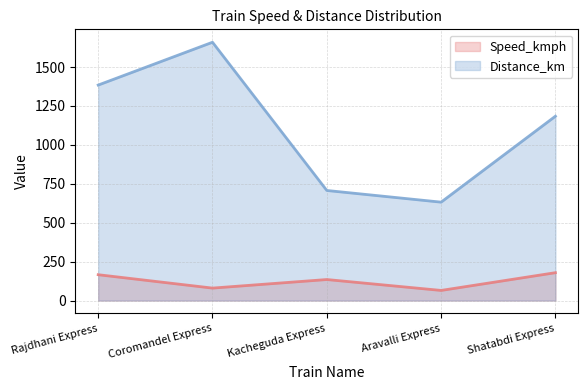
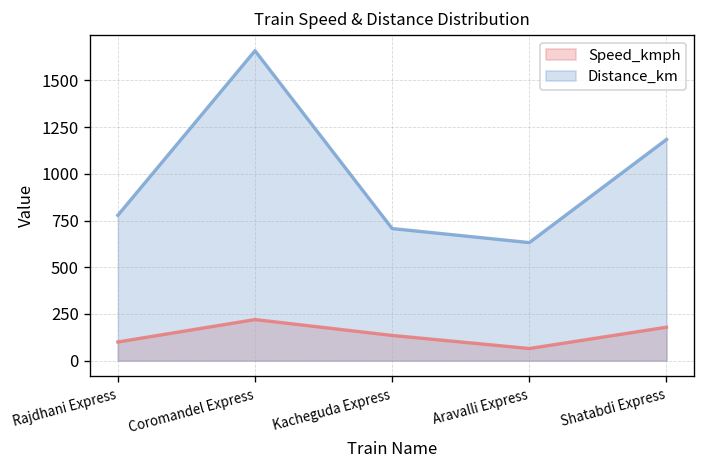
Speed_kmph, Rajdhani Express: 170 -> 100
Distance_km, Rajdhani Express: 1380 -> 780
Speed_kmph, Coromandel Express: 80 -> 220
